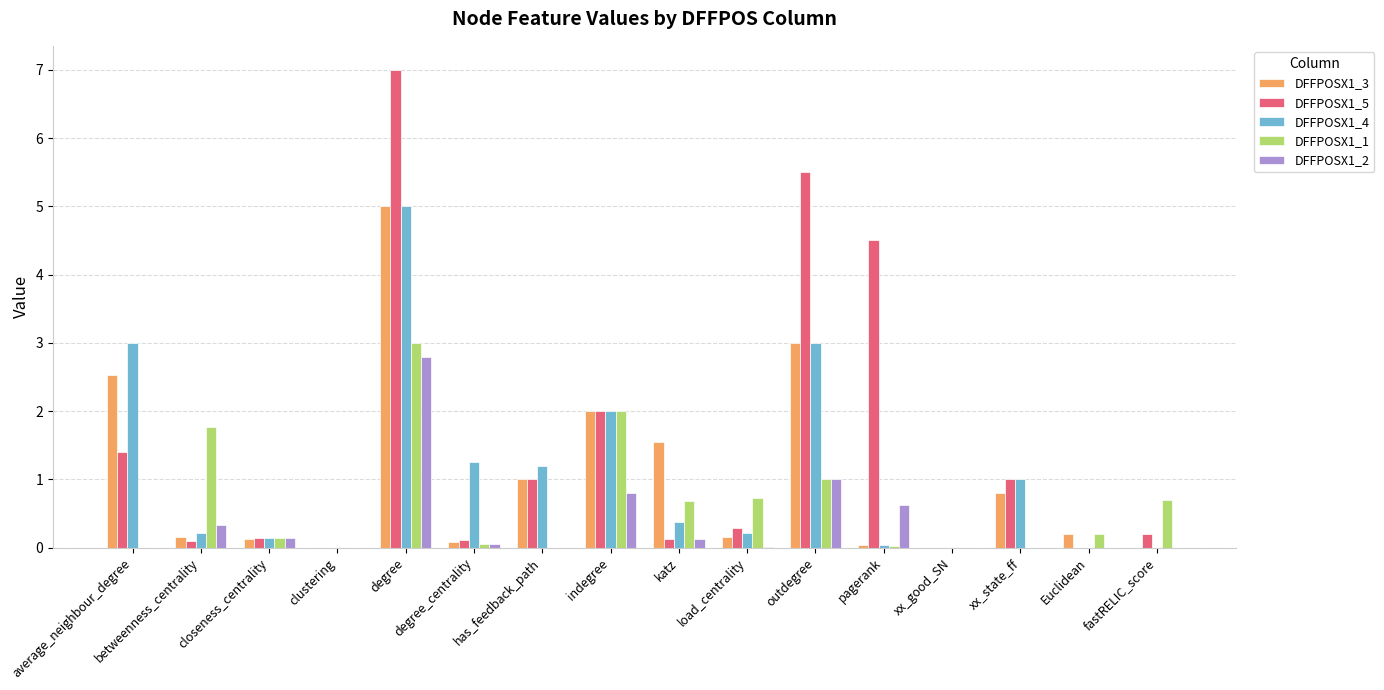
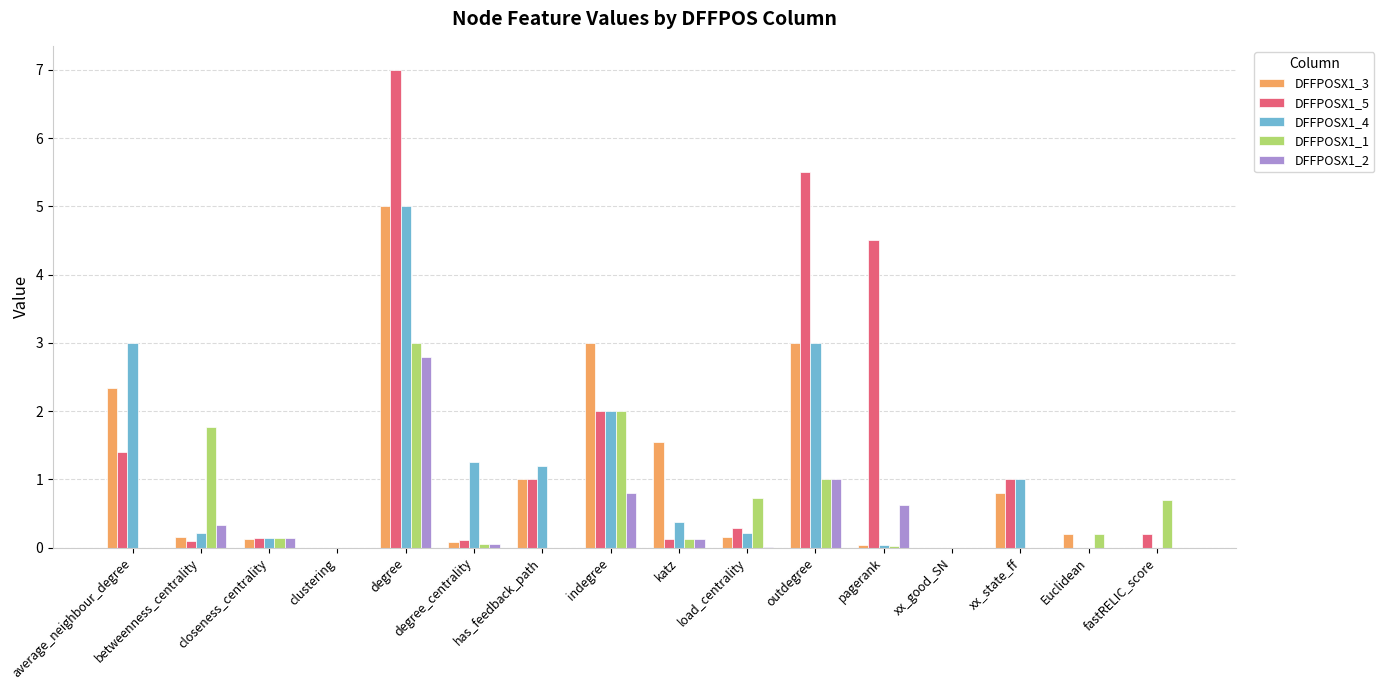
DFFPOSX1_3, average_neighbour_degree: 2.5 -> 2.3
DFFPOSX1_3, indegree: 2 -> 3
DFFPOSX1_1, katz: 0.7 -> 0.1
